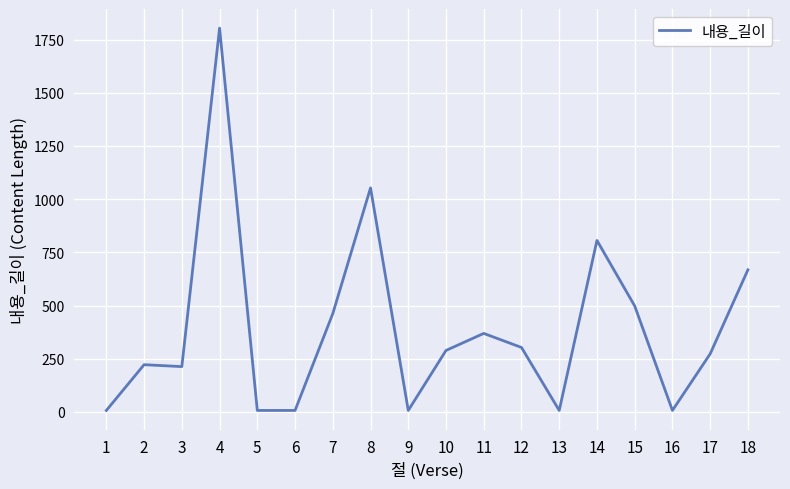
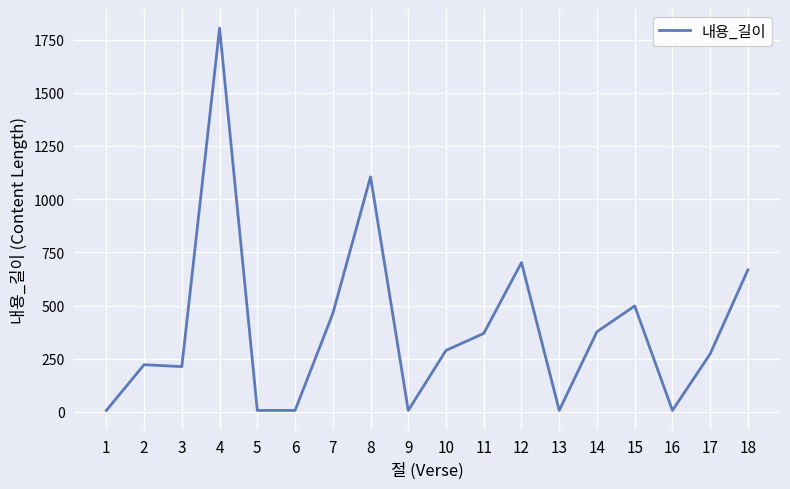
8: 1050 -> 1110
12: 300 -> 700
14: 810 -> 380
